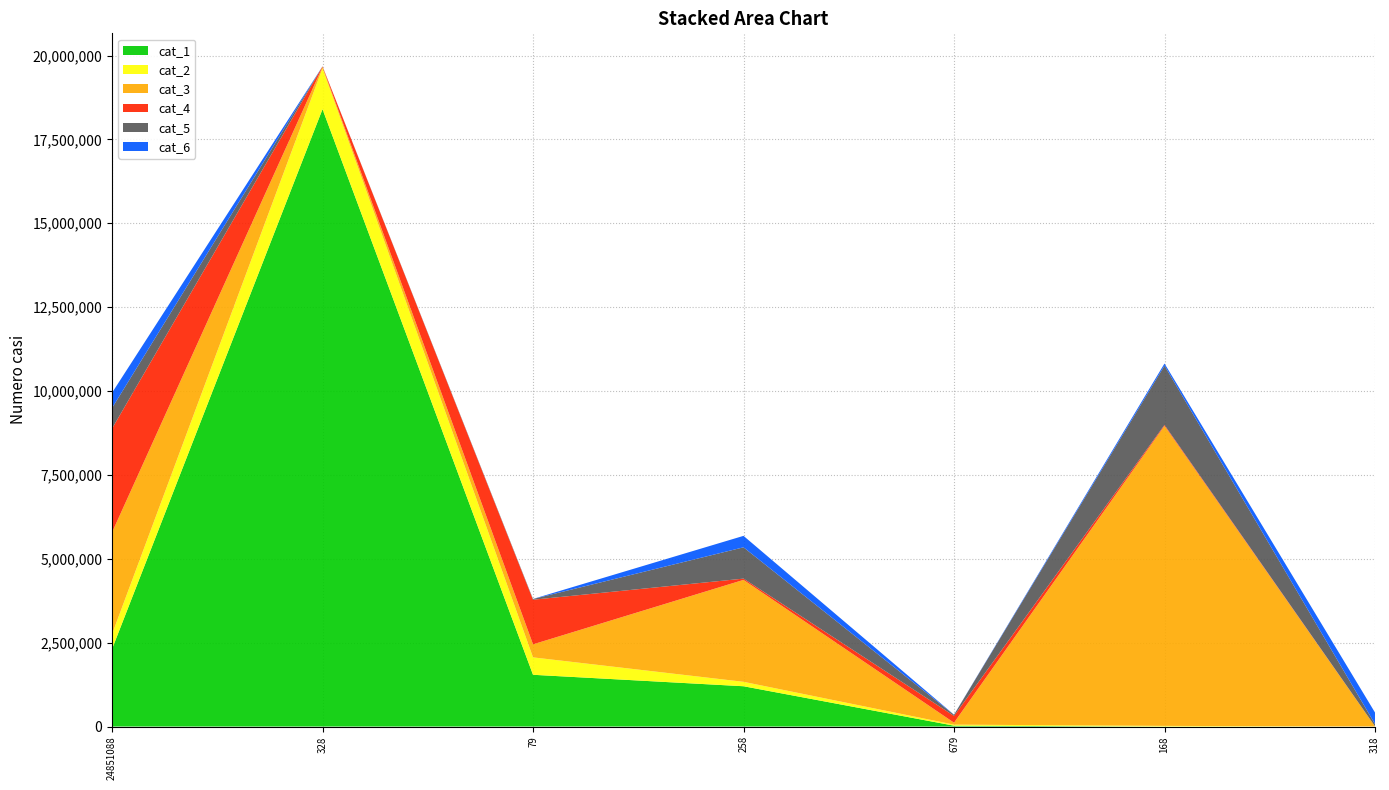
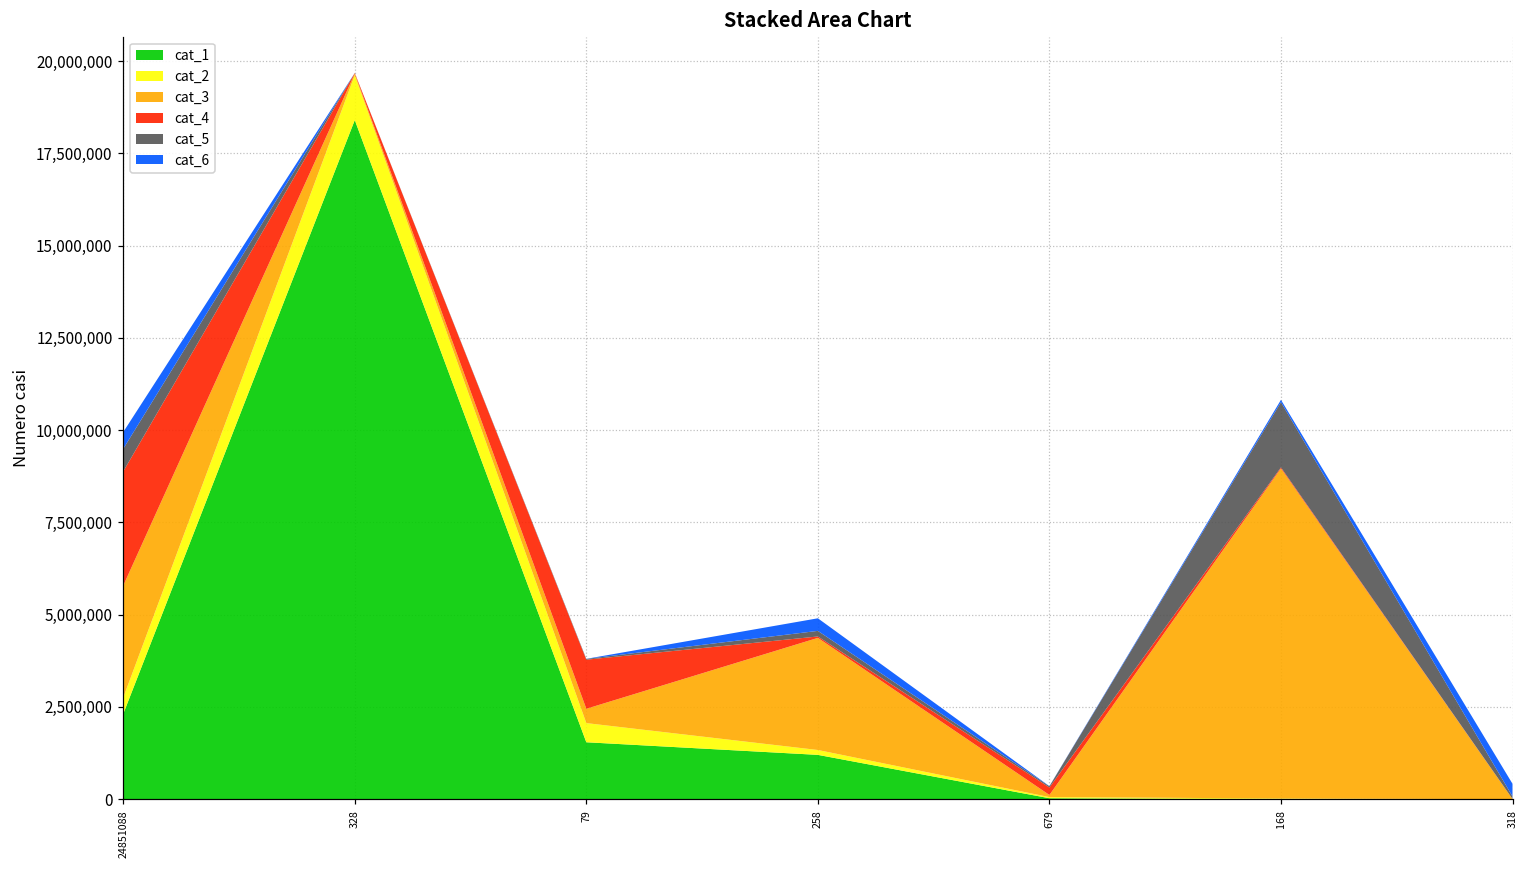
cat_5, 258: 900,000 -> 200,000
